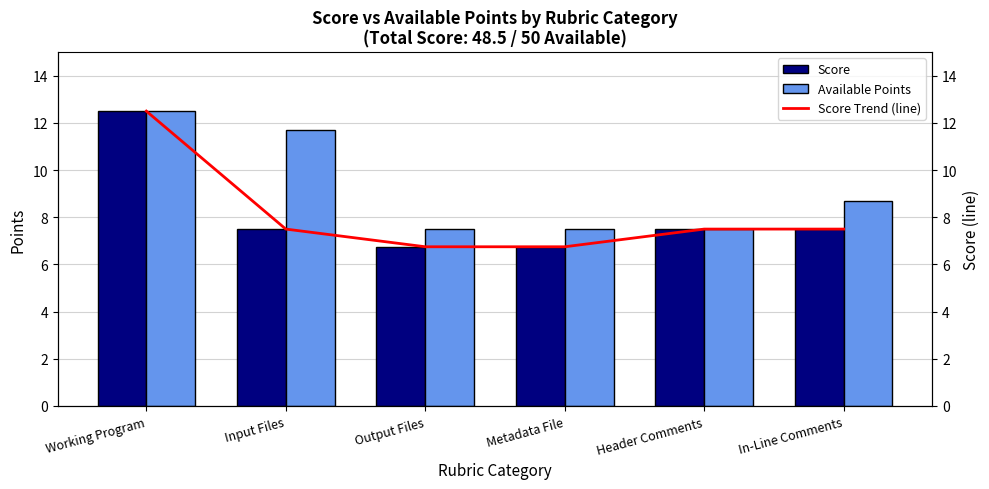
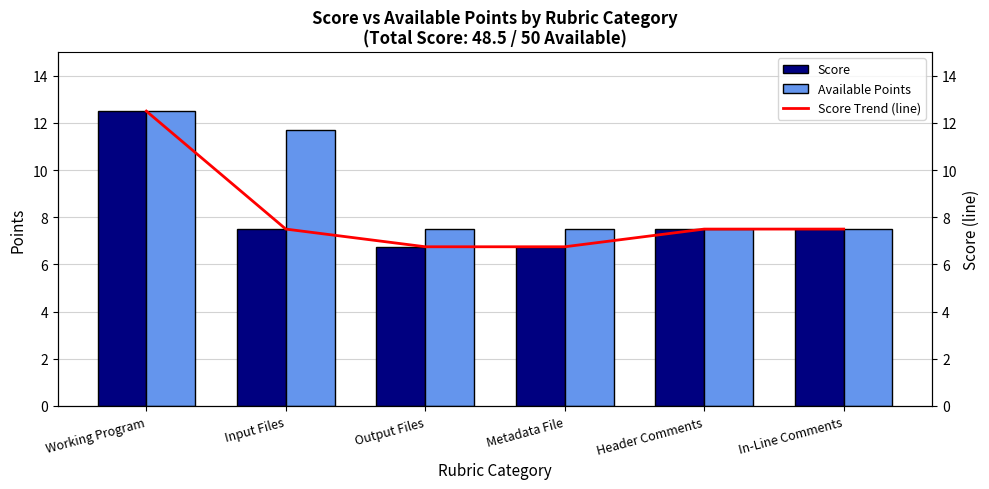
Available Points, In-Line Comments: 8.7 -> 7.5
